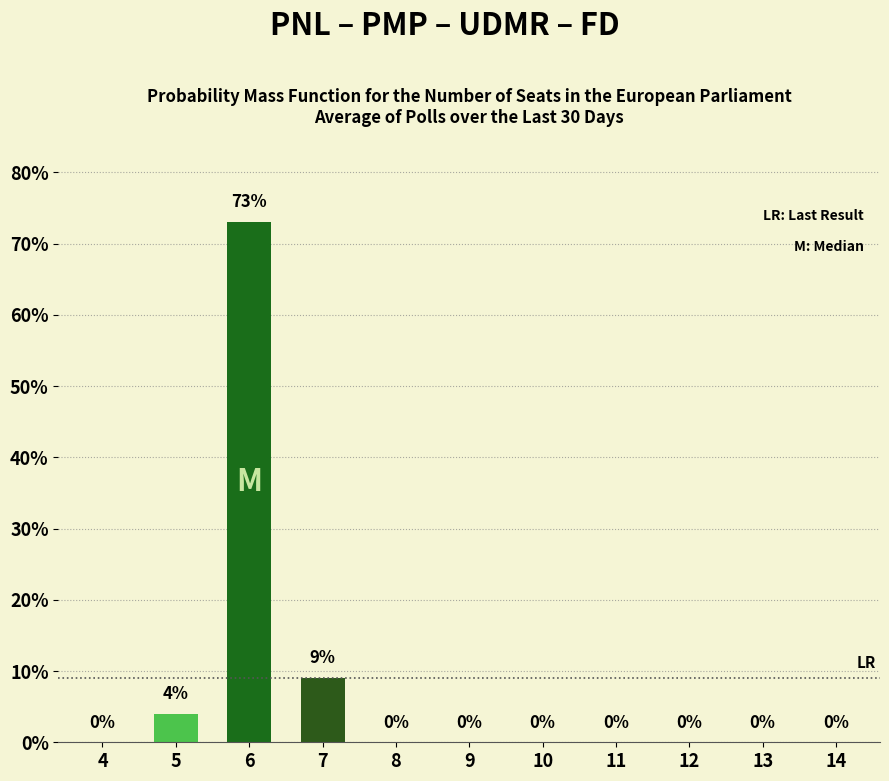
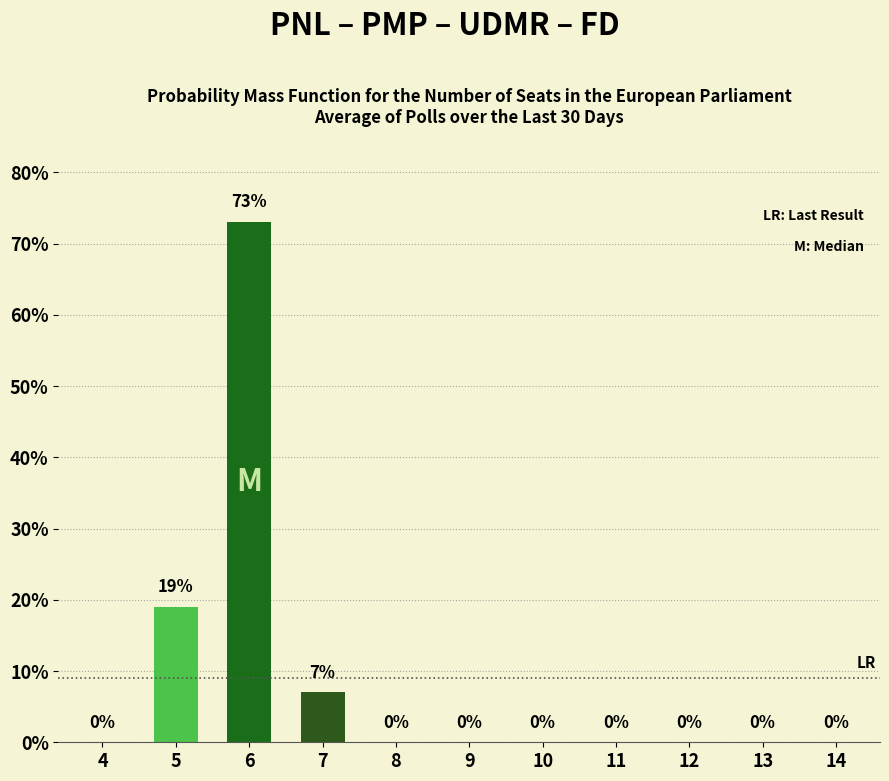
5: 4% -> 19%
7: 9% -> 7%
